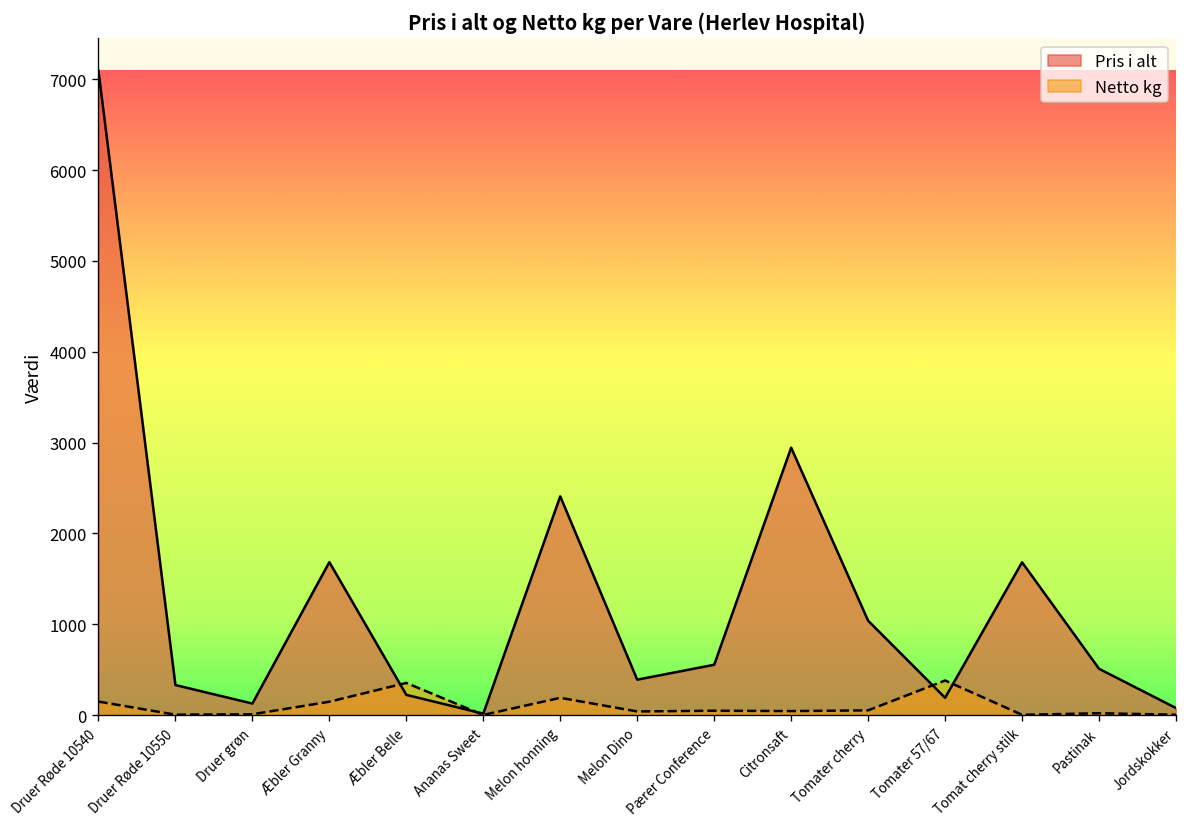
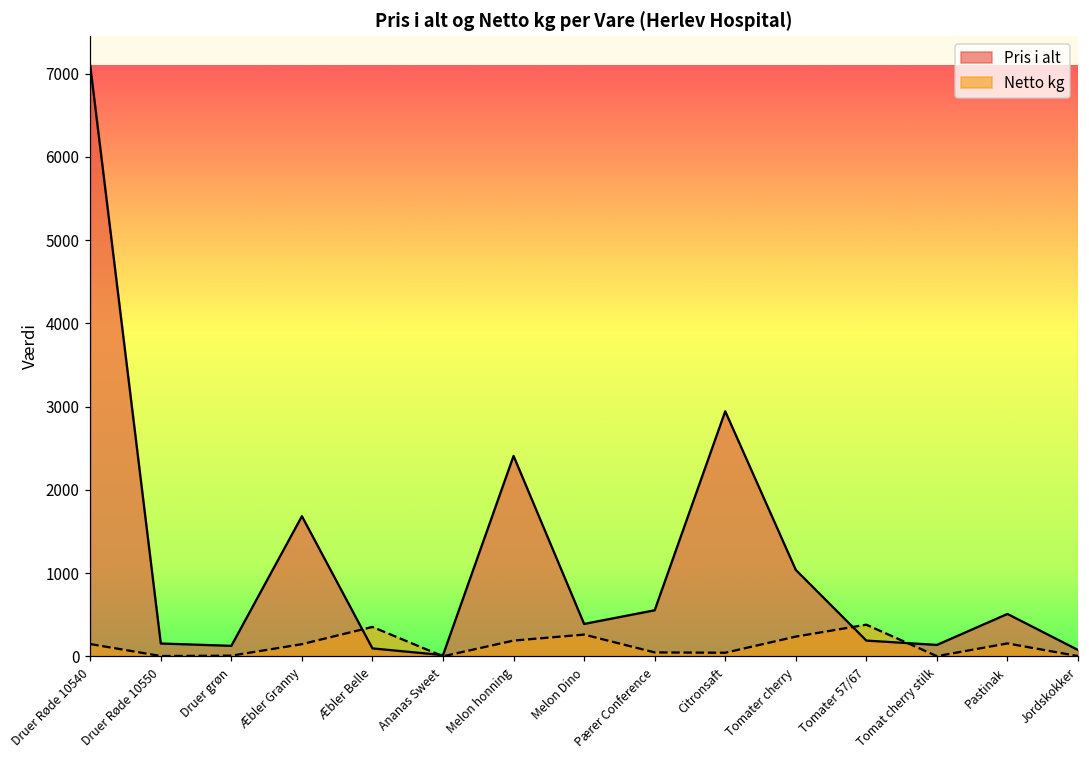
Pris i alt, Druer Røde 10550: 300 -> 200
Pris i alt, Æbler Belle: 200 -> 100
Netto kg, Melon Dino: 0 -> 300
Netto kg, Tomater cherry: 100 -> 200
Pris i alt, Tomat cherry stilk: 1700 -> 100
Netto kg, Pastinak: 0 -> 200
